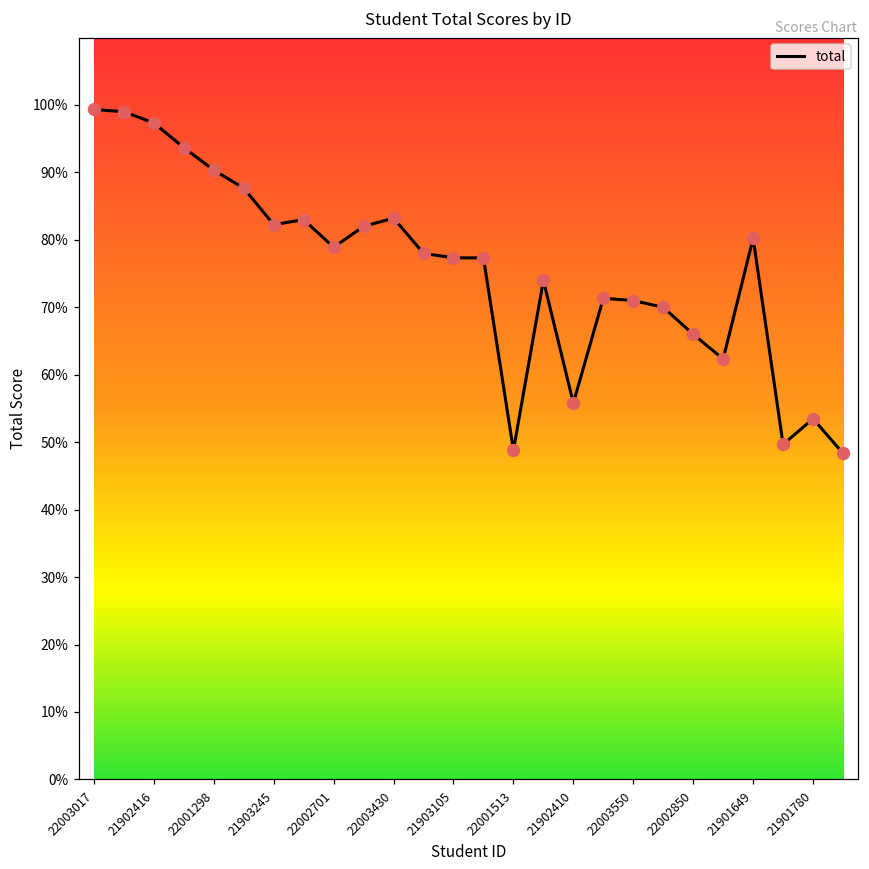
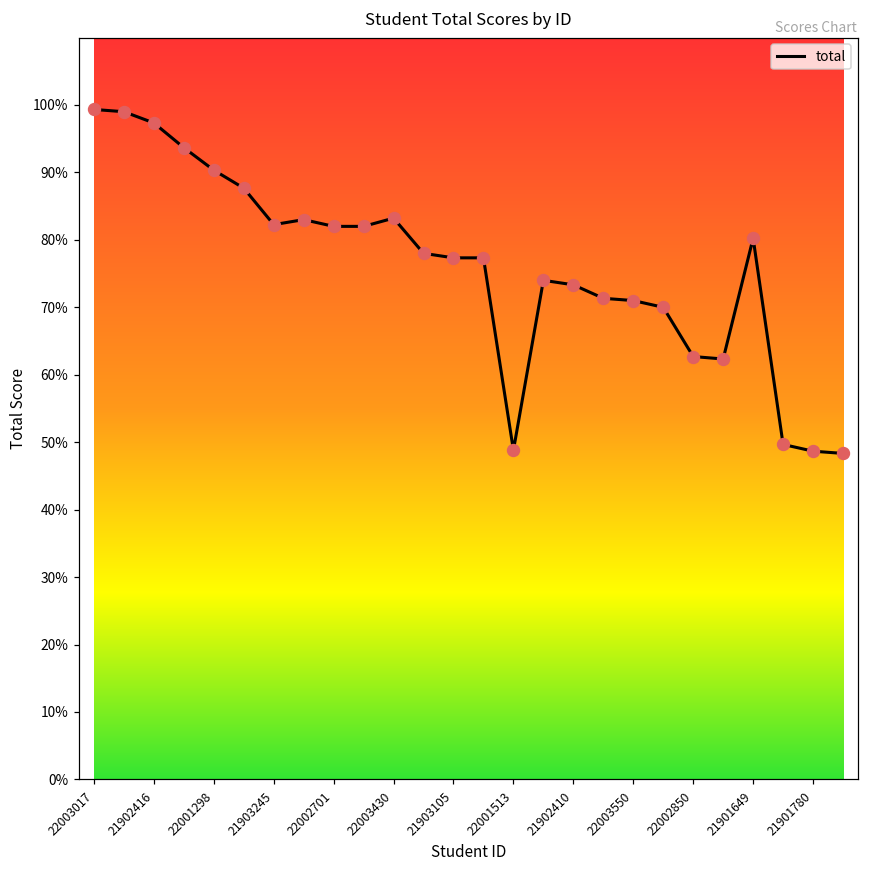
22002701: 79% -> 82%
21902410: 56% -> 73%
22002850: 66% -> 63%
21901780: 53% -> 49%
